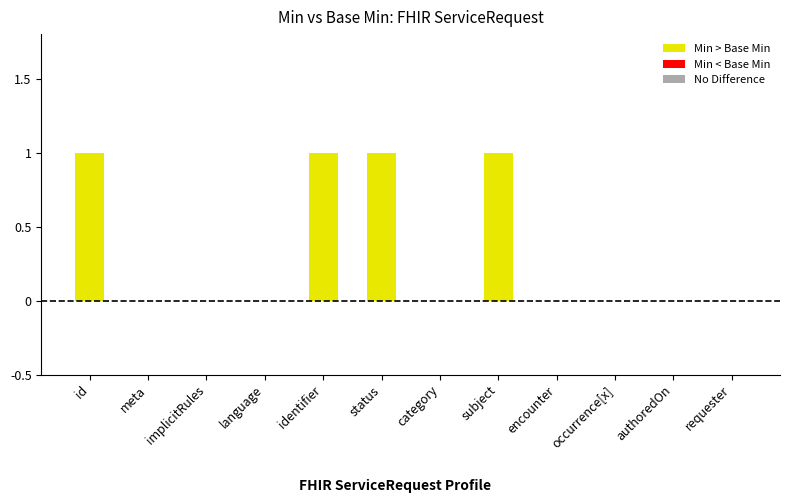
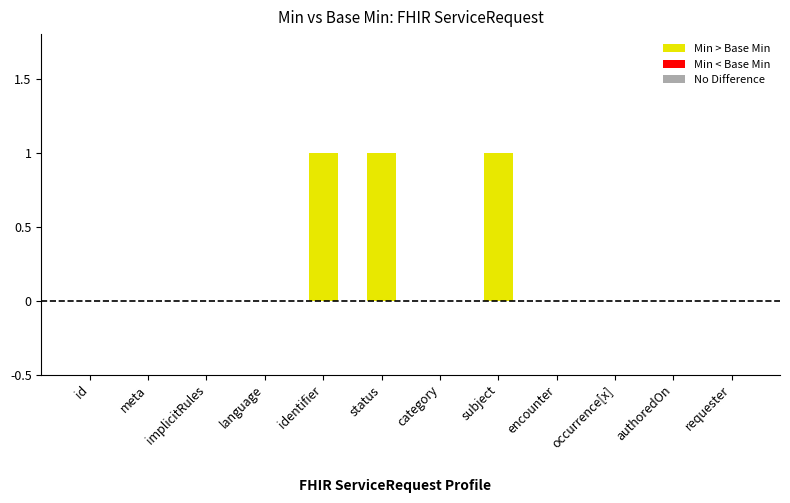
id: 1 -> 0
